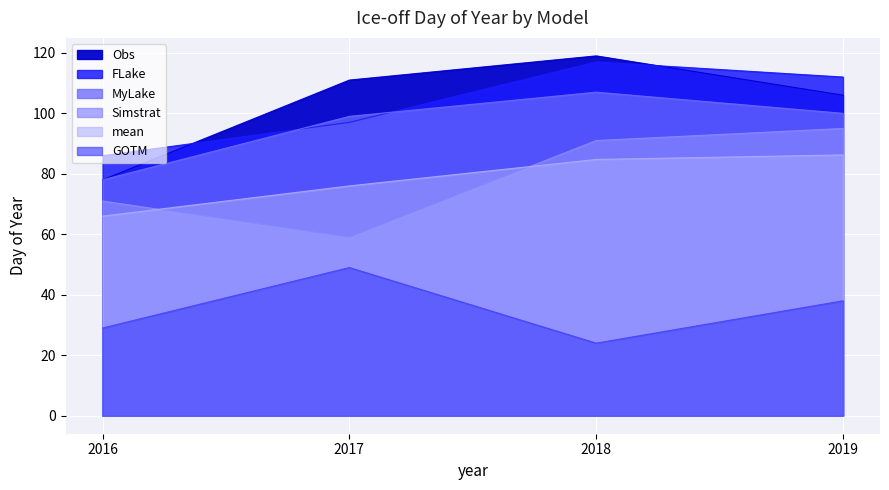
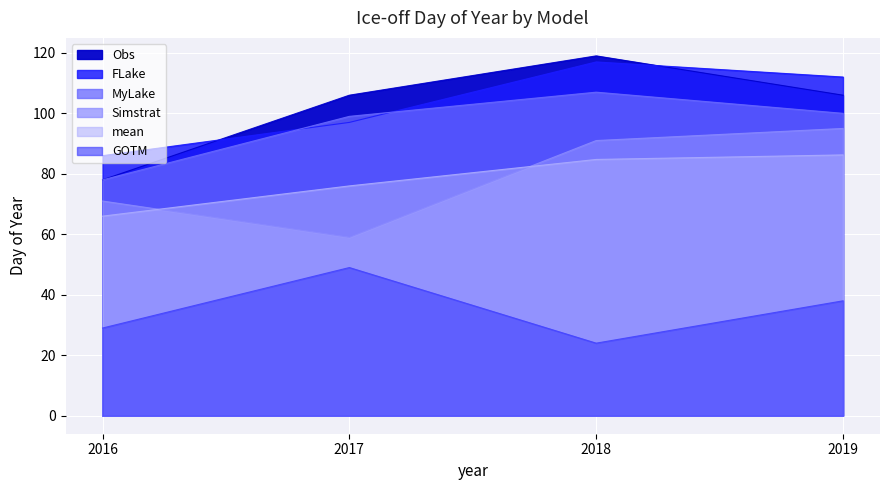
Obs, 2017: 111 -> 106
